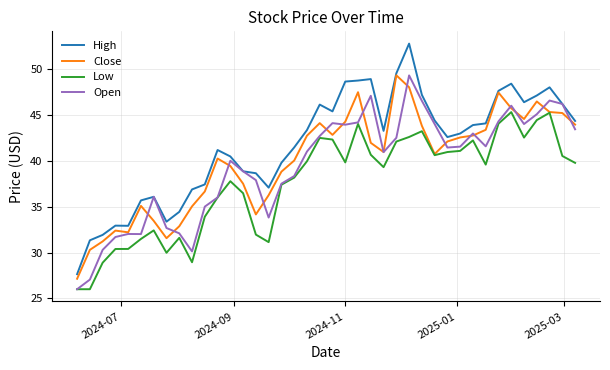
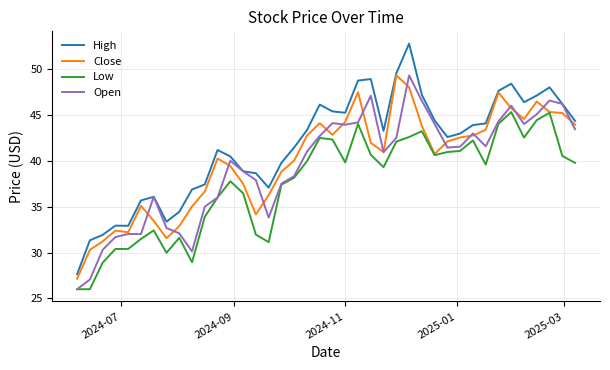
High, 2024-11: 49 -> 45
